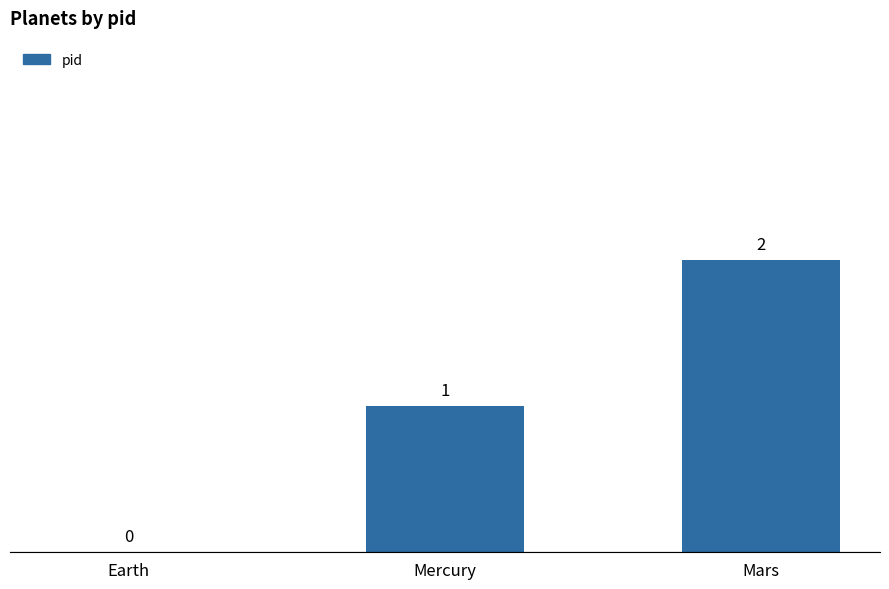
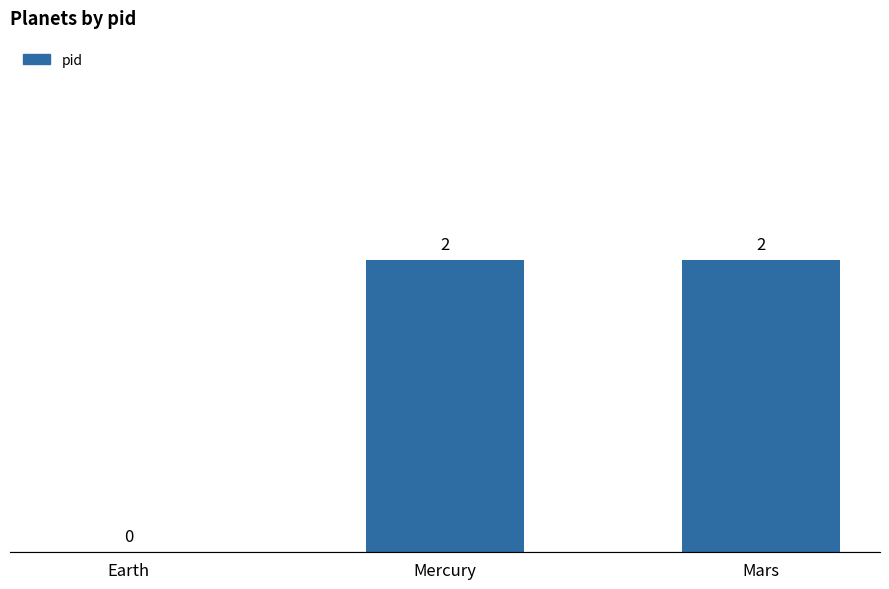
Mercury: 1 -> 2
